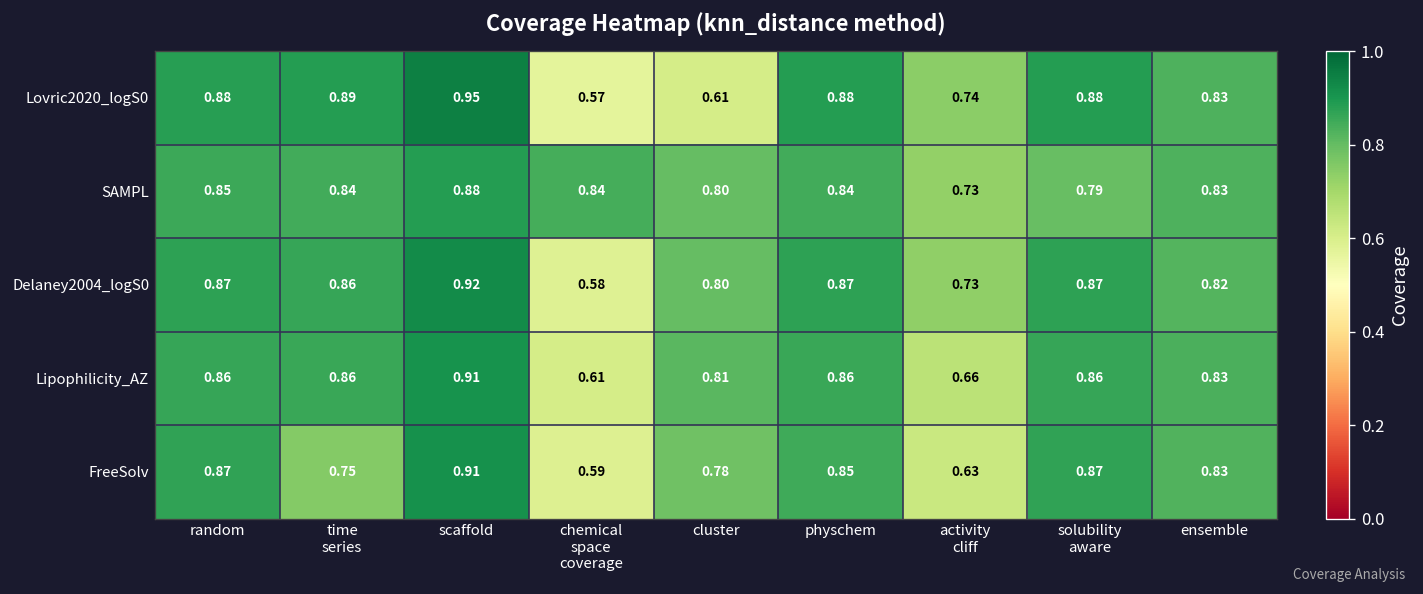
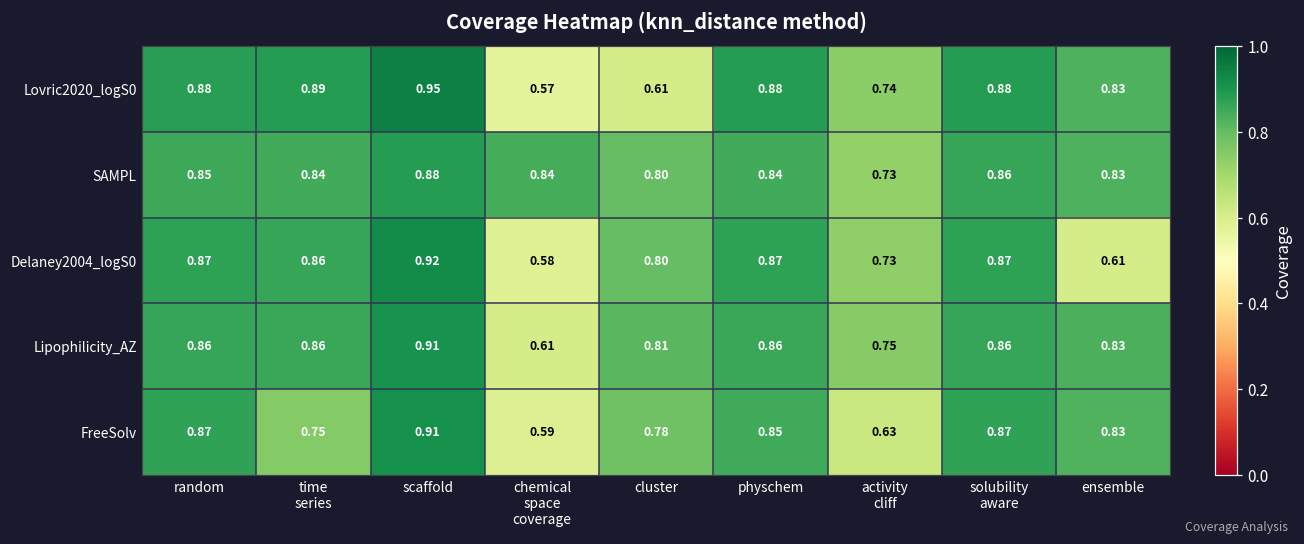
SAMPL, solubility aware: 0.79 -> 0.86
Delaney2004_logS0, ensemble: 0.82 -> 0.61
Lipophilicity_AZ, activity cliff: 0.66 -> 0.75
